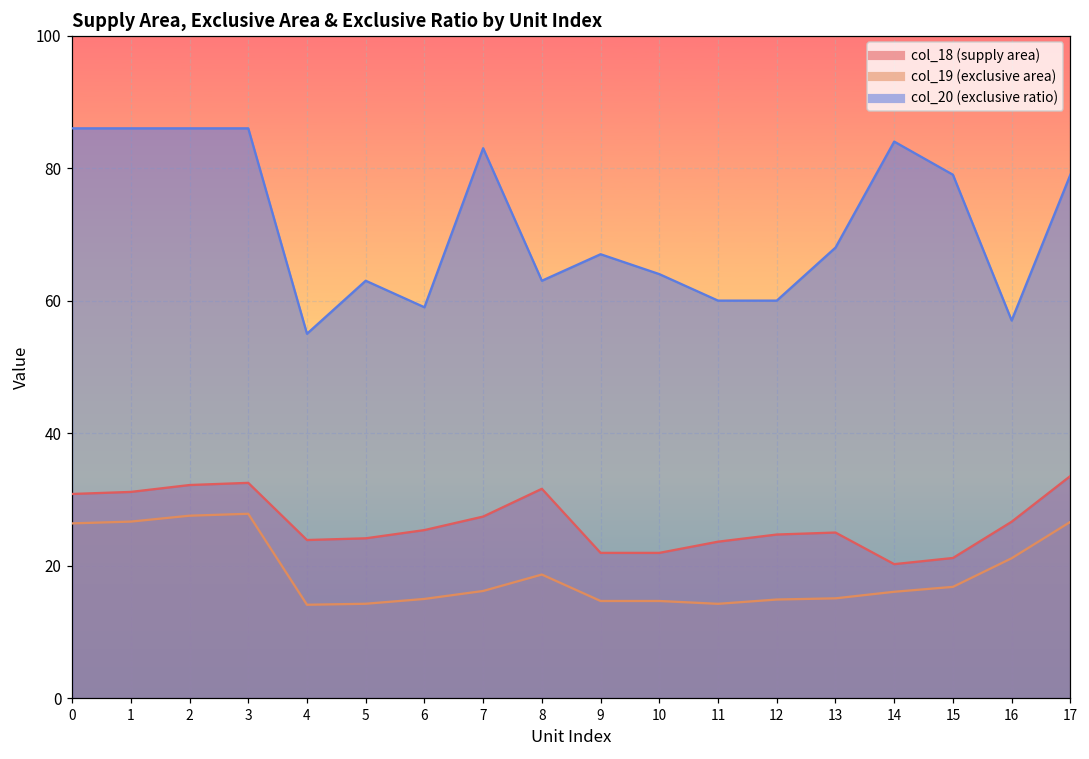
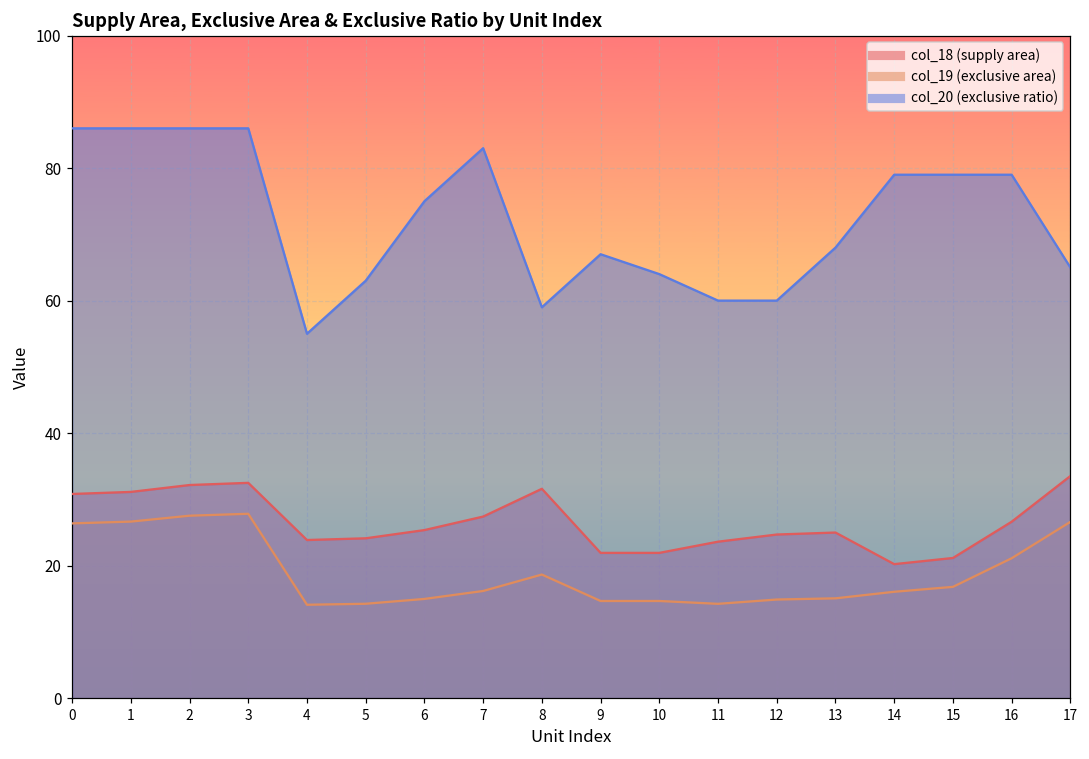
col_20 (exclusive ratio), 6: 59 -> 75
col_20 (exclusive ratio), 8: 63 -> 59
col_20 (exclusive ratio), 14: 84 -> 79
col_20 (exclusive ratio), 16: 57 -> 79
col_20 (exclusive ratio), 17: 79 -> 65
